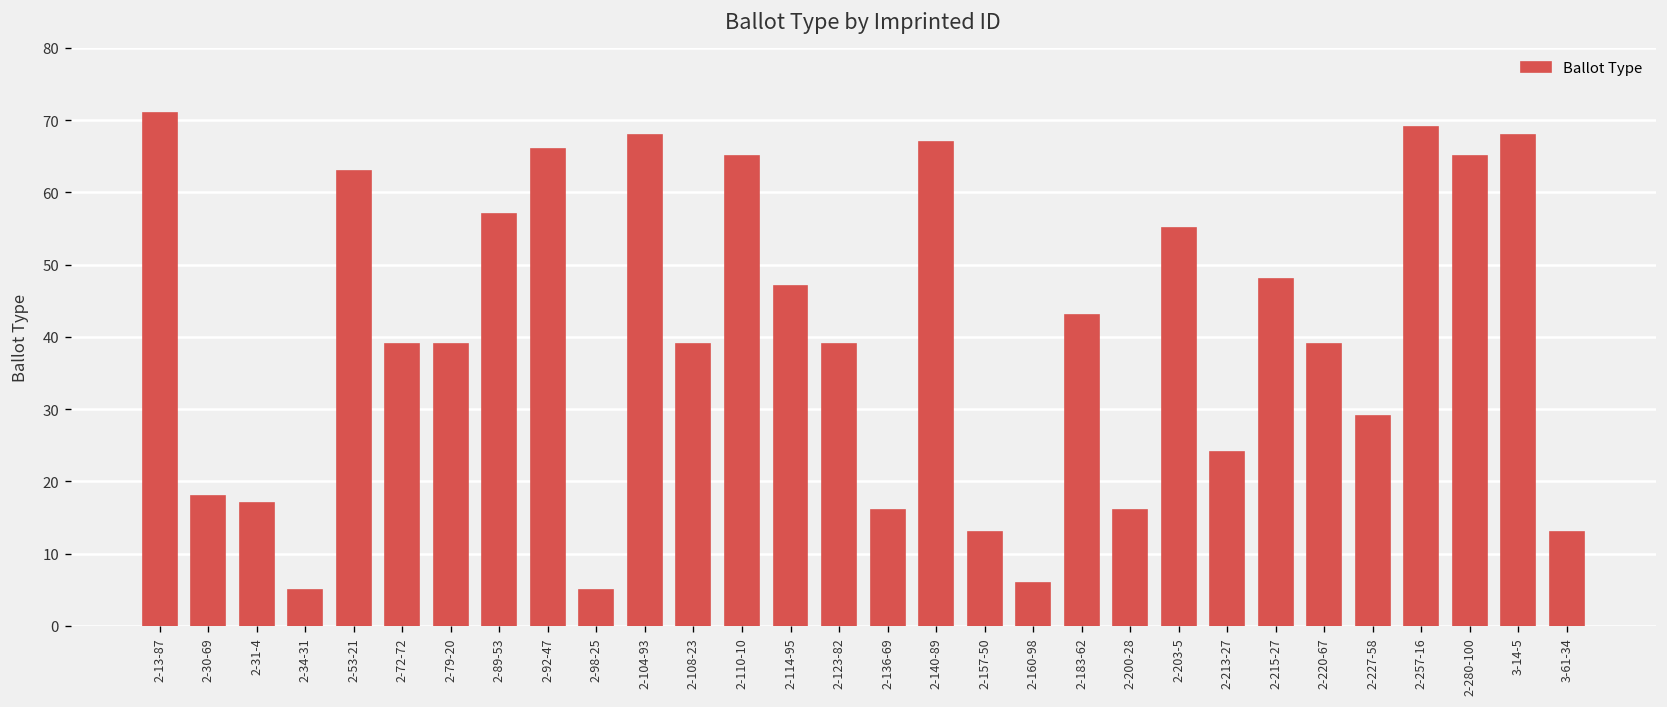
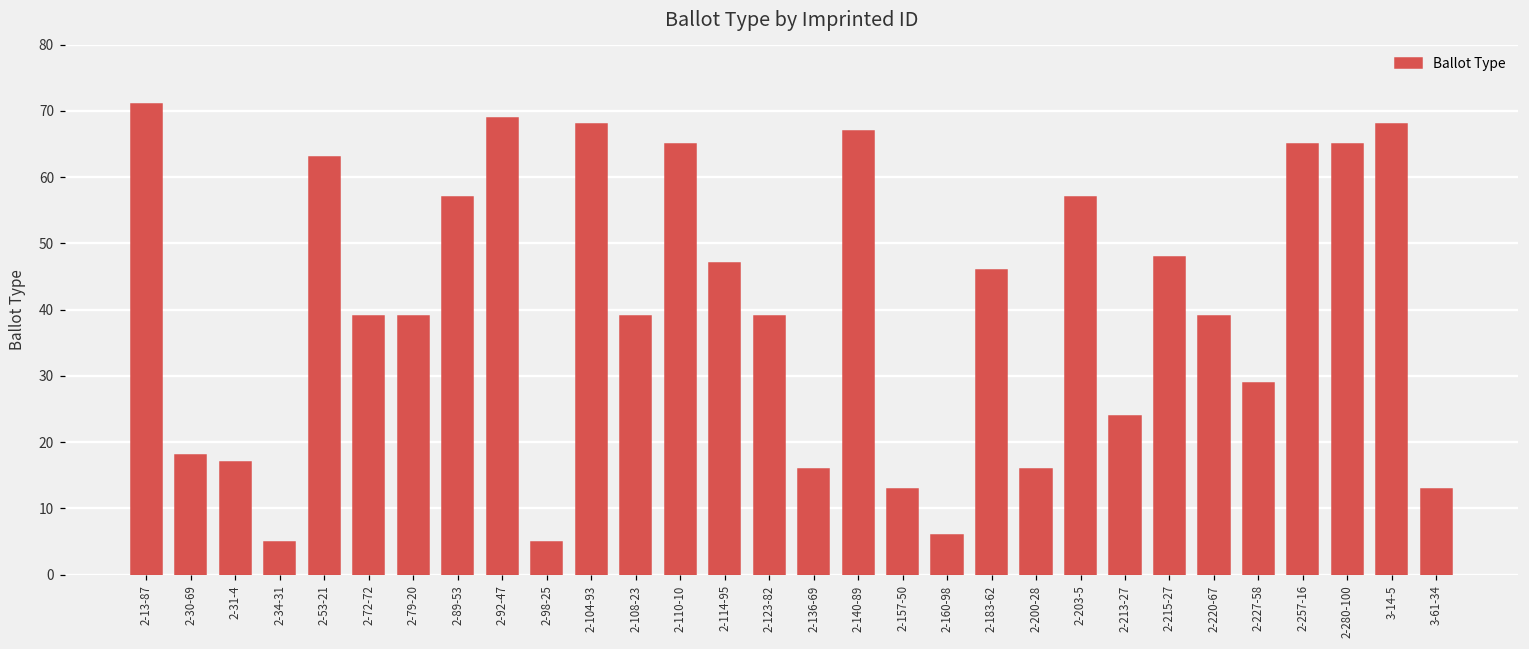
2-92-47: 66 -> 69
2-183-62: 43 -> 46
2-203-5: 55 -> 57
2-257-16: 69 -> 65
